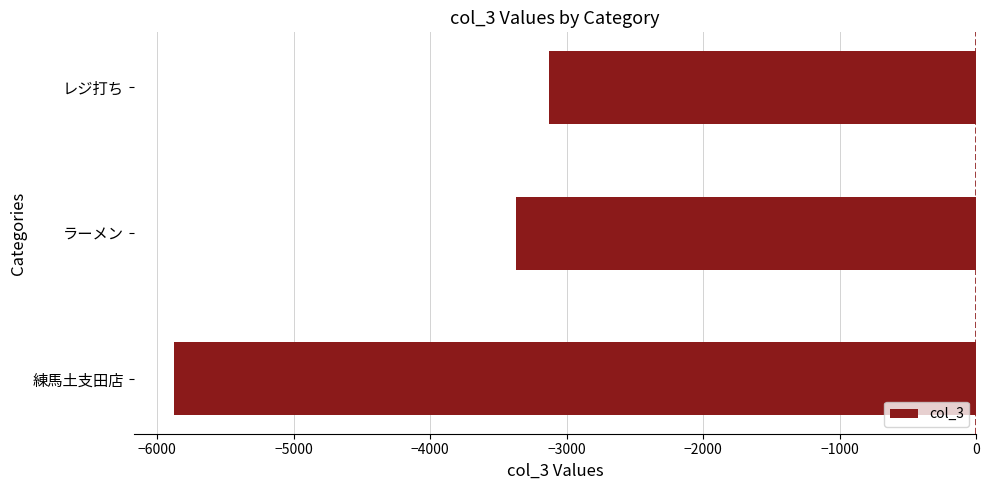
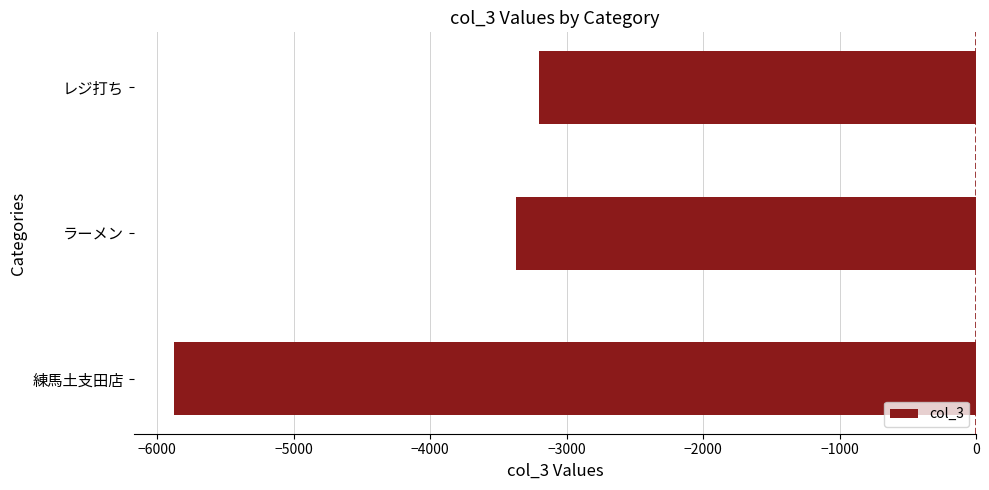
レジ打ち: -3130 -> -3200
